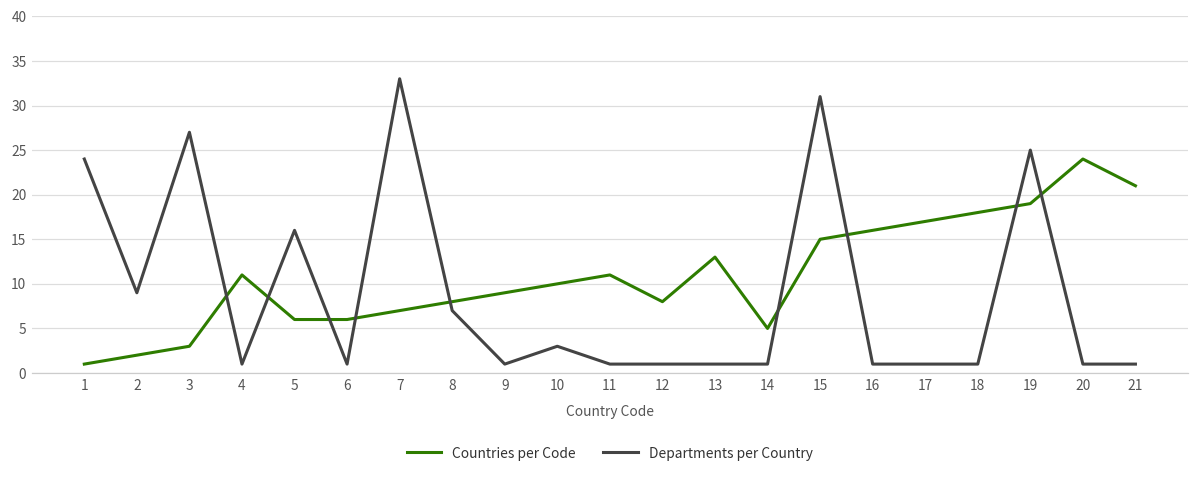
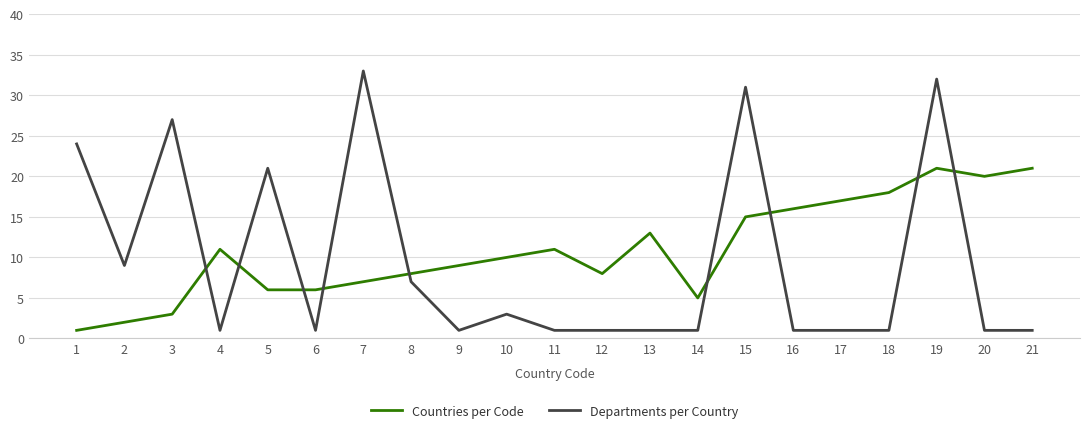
Departments per Country, 5: 16 -> 21
Countries per Code, 19: 19 -> 21
Departments per Country, 19: 25 -> 32
Countries per Code, 20: 24 -> 20
